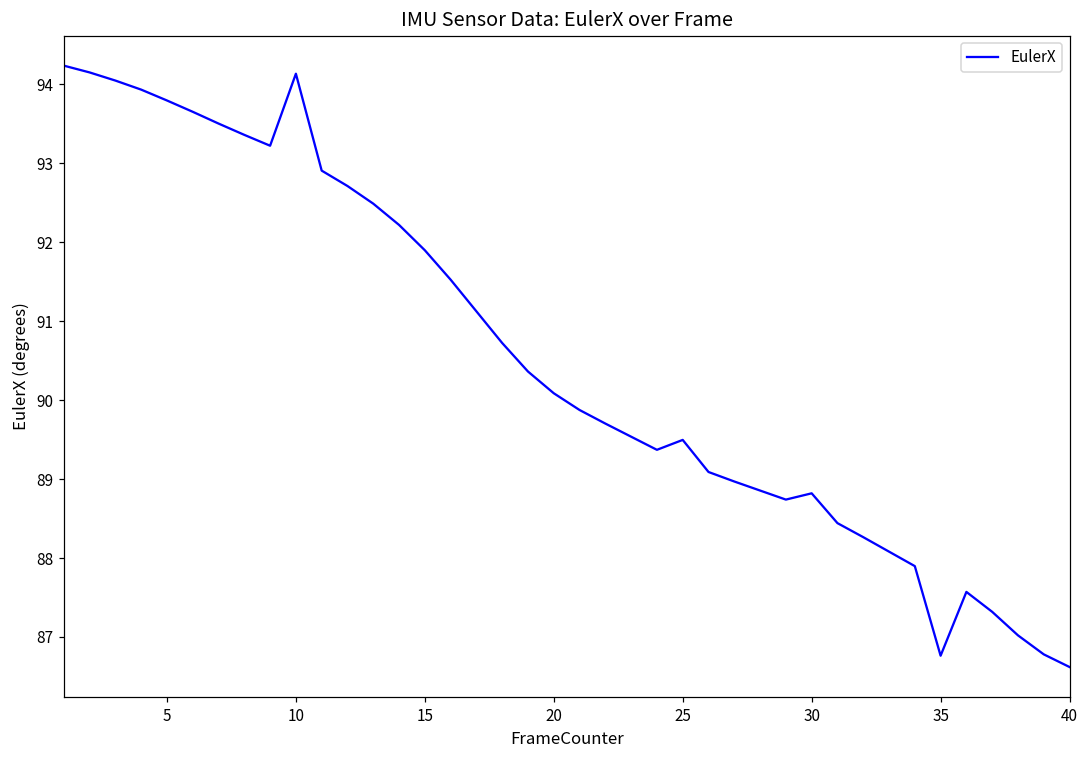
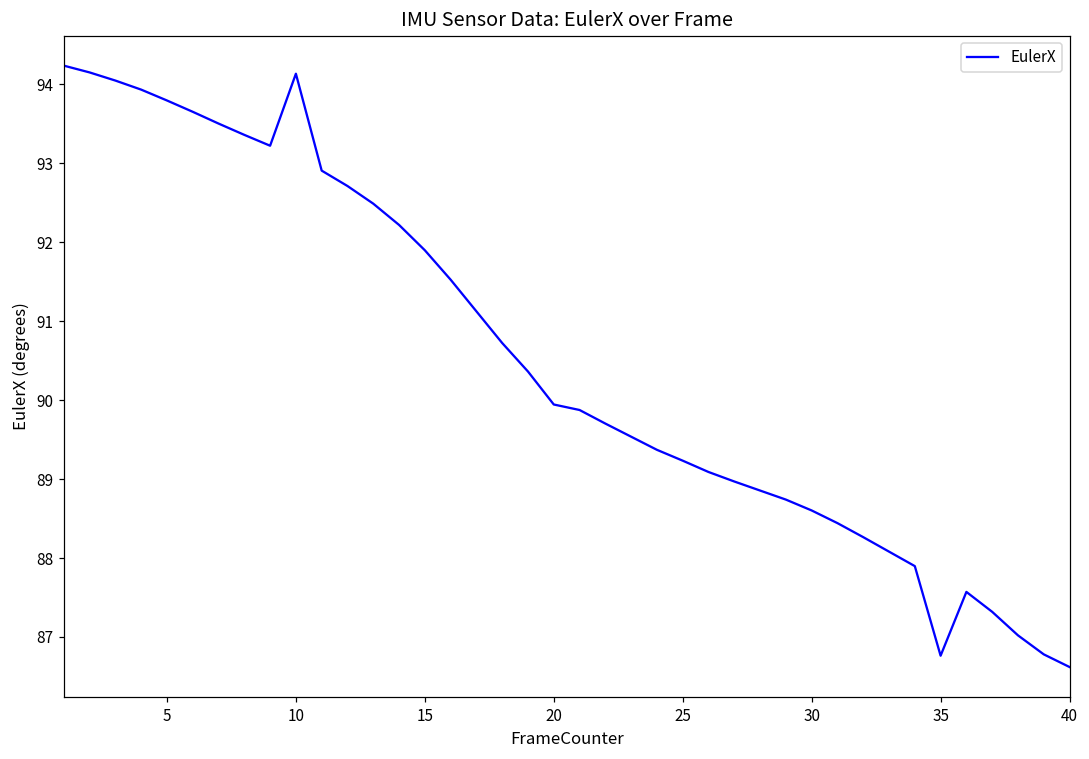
20: 90.1 -> 89.9
25: 89.5 -> 89.2
30: 88.8 -> 88.6
